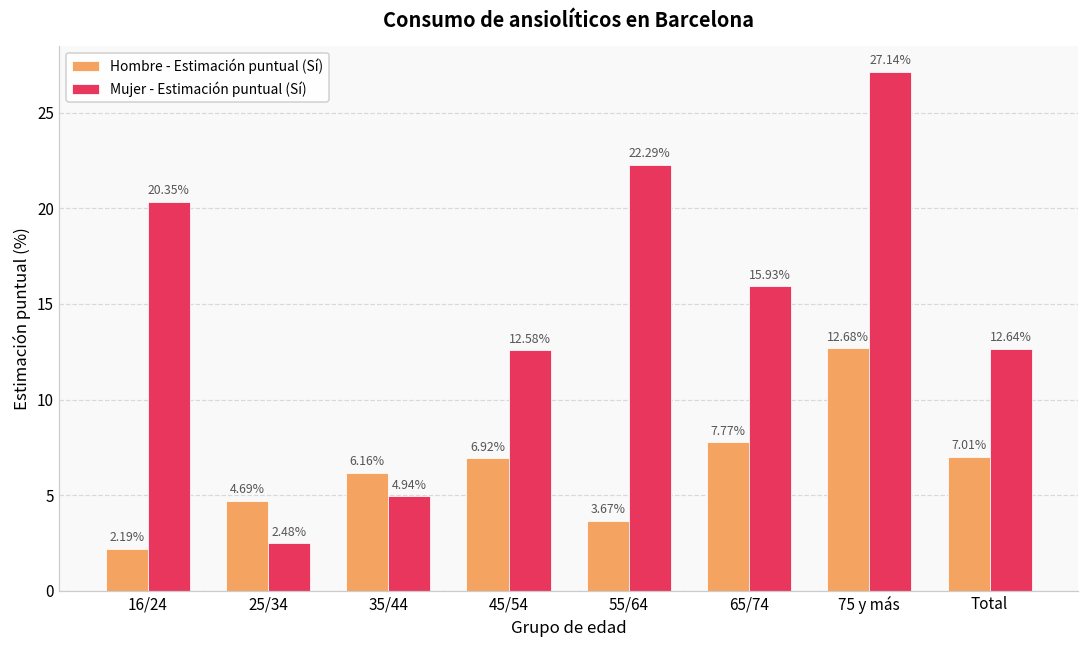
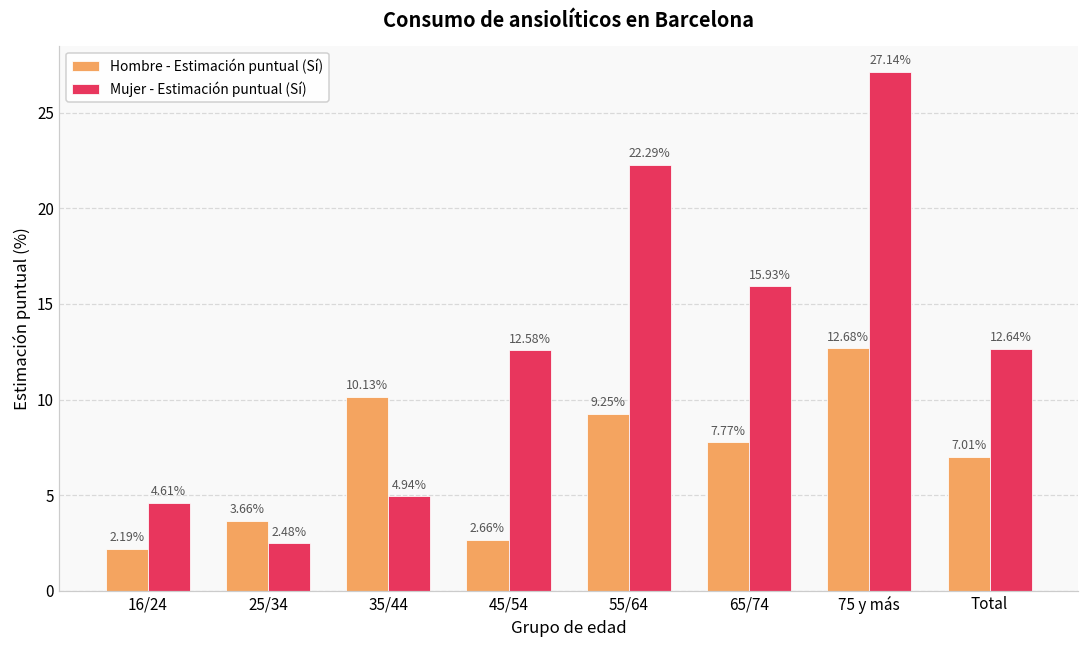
Mujer - Estimación puntual (Sí), 16/24: 20.35% -> 4.61%
Hombre - Estimación puntual (Sí), 25/34: 4.69% -> 3.66%
Hombre - Estimación puntual (Sí), 35/44: 6.16% -> 10.13%
Hombre - Estimación puntual (Sí), 45/54: 6.92% -> 2.66%
Hombre - Estimación puntual (Sí), 55/64: 3.67% -> 9.25%
